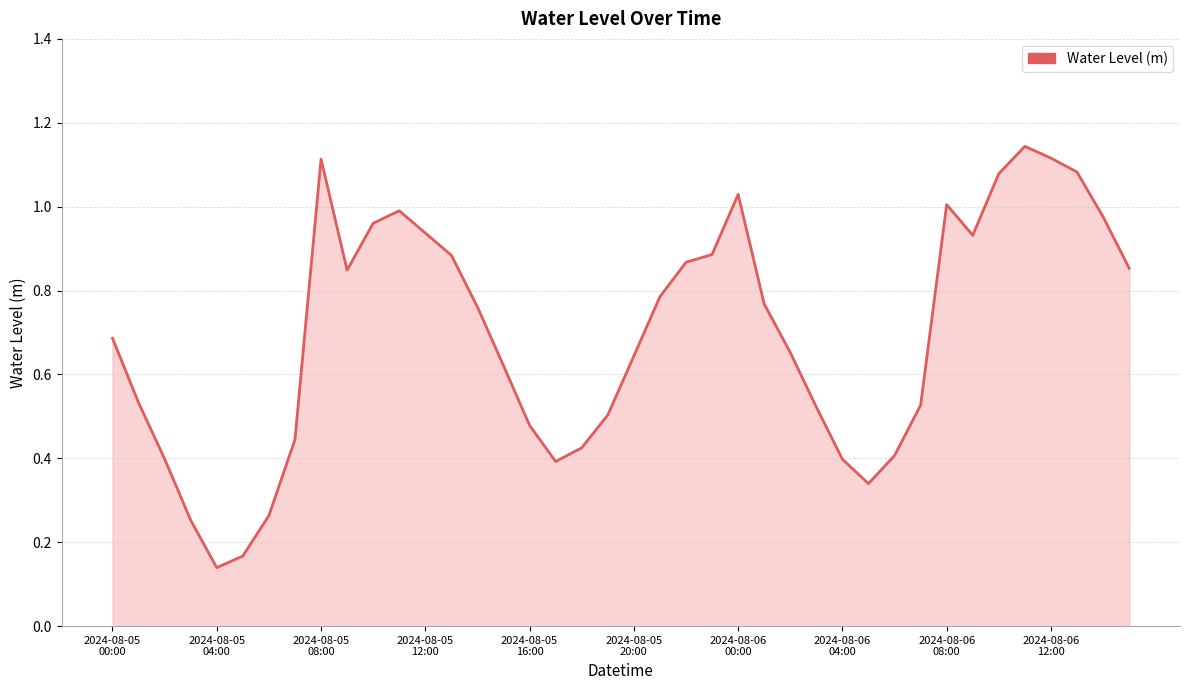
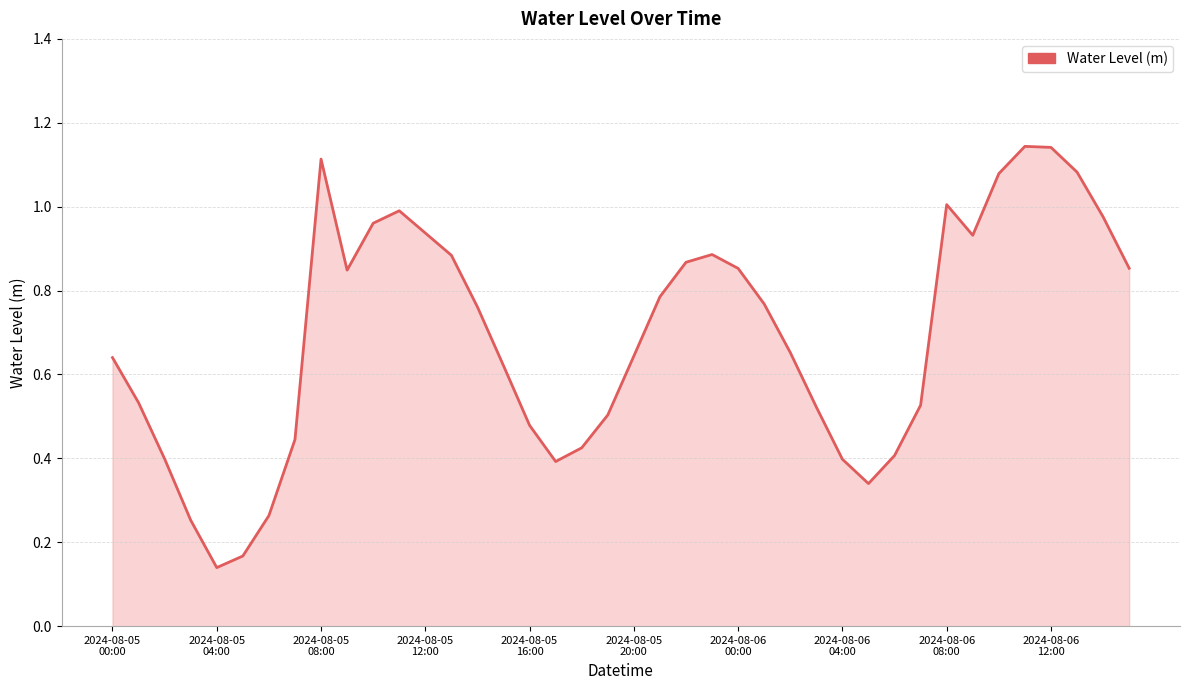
2024-08-05 00:00: 0.69 -> 0.64
2024-08-06 00:00: 1.03 -> 0.85
2024-08-06 12:00: 1.12 -> 1.14
